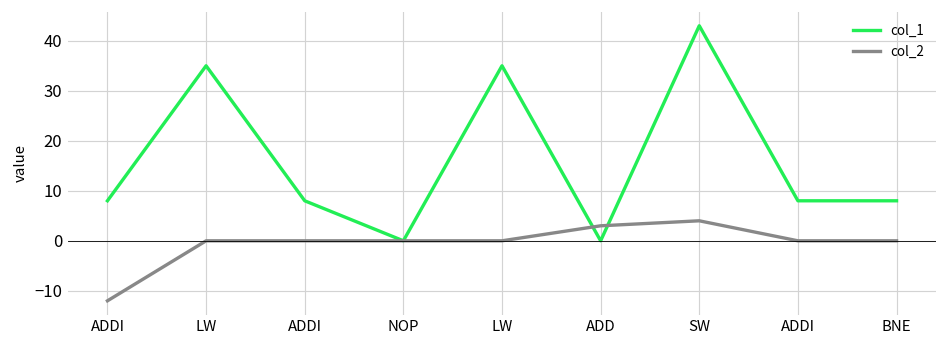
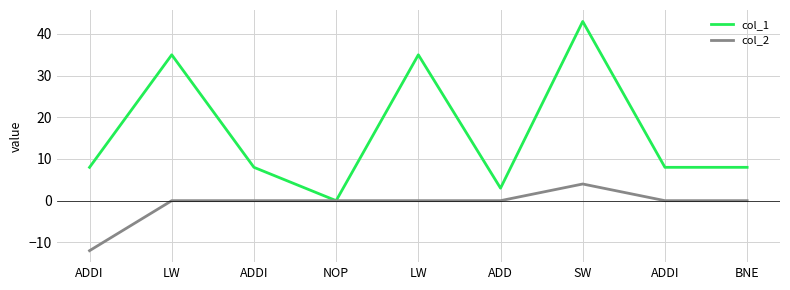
col_1, ADD: 0 -> 3
col_2, ADD: 3 -> 0
